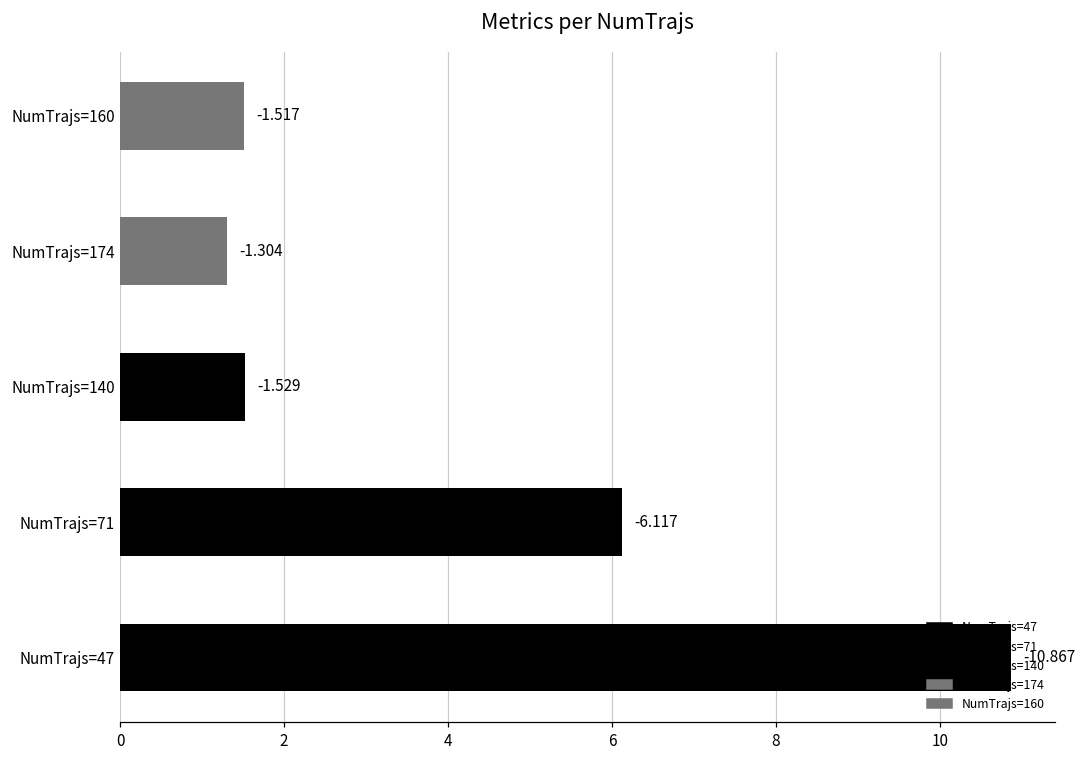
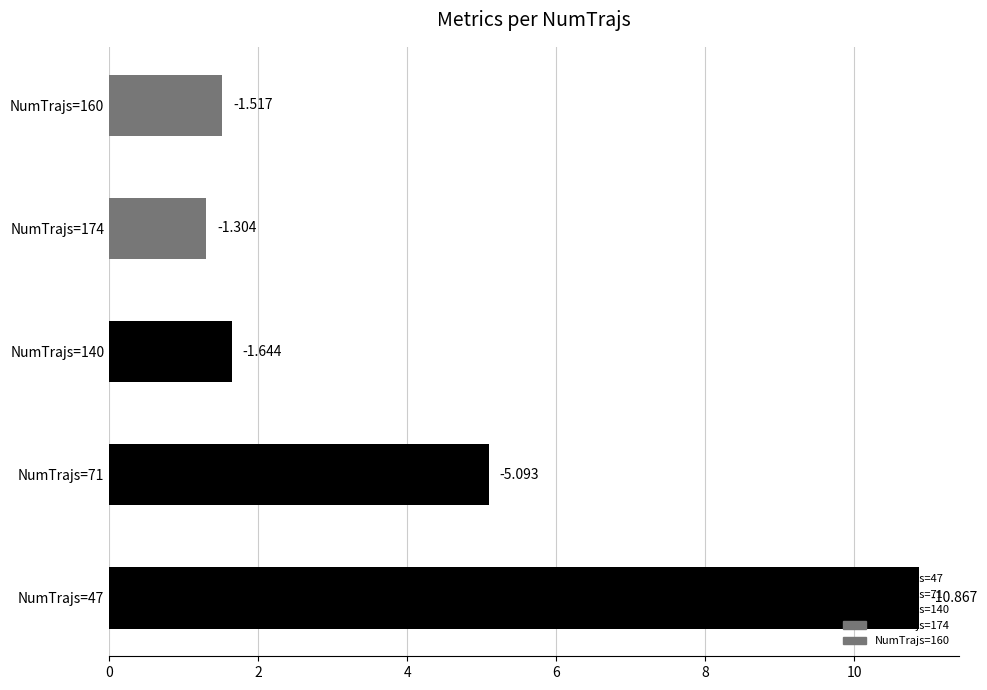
NumTrajs=140: -1.529 -> -1.644
NumTrajs=71: -6.117 -> -5.093
